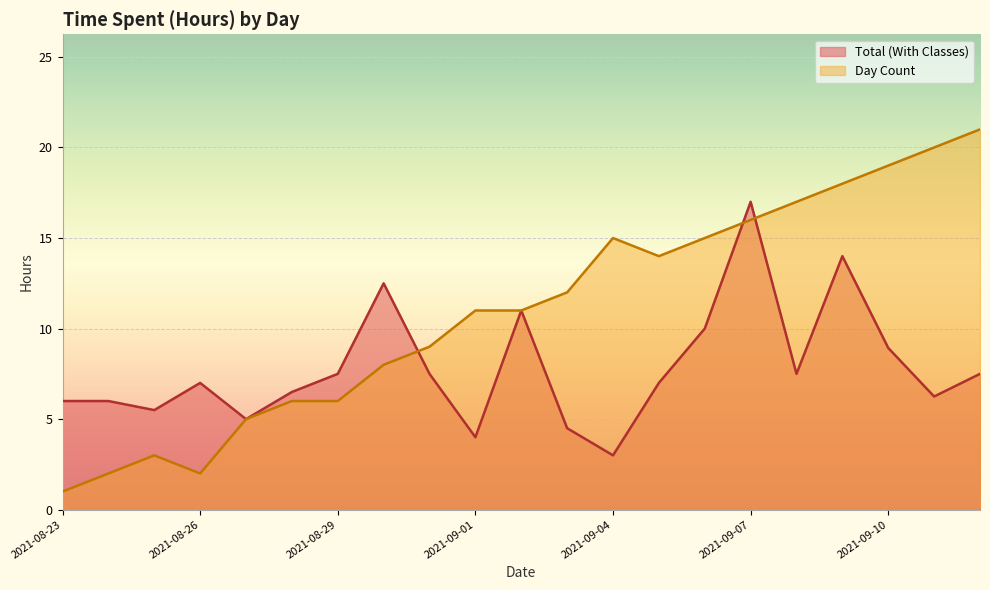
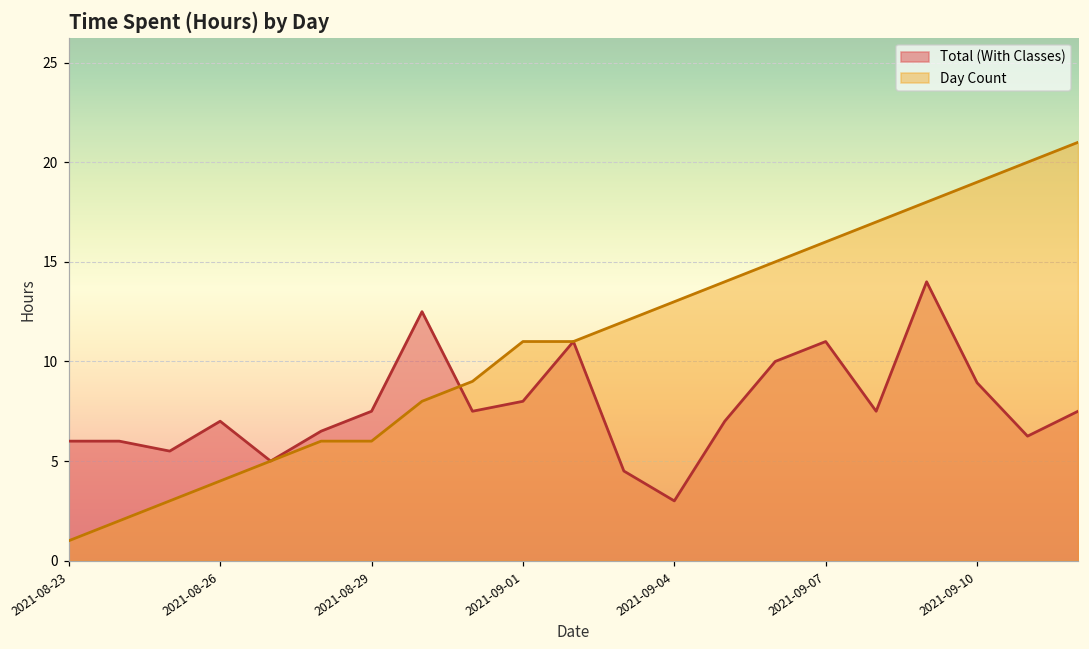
Day Count, 2021-08-26: 2 -> 4
Total (With Classes), 2021-09-01: 4 -> 8
Day Count, 2021-09-04: 15 -> 13
Total (With Classes), 2021-09-07: 17 -> 11
